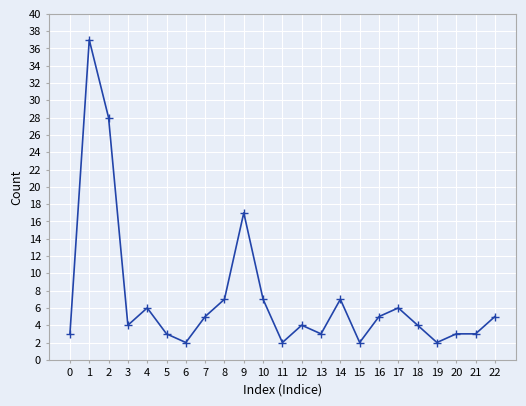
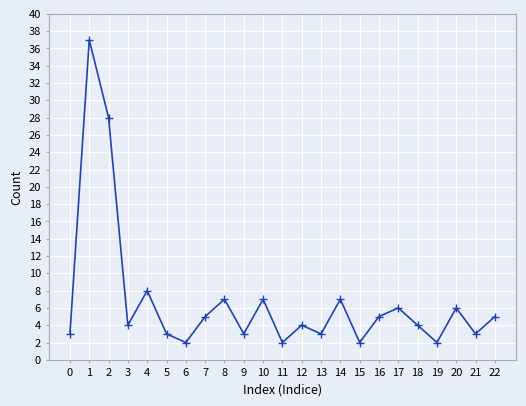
4: 6 -> 8
9: 17 -> 3
20: 3 -> 6
